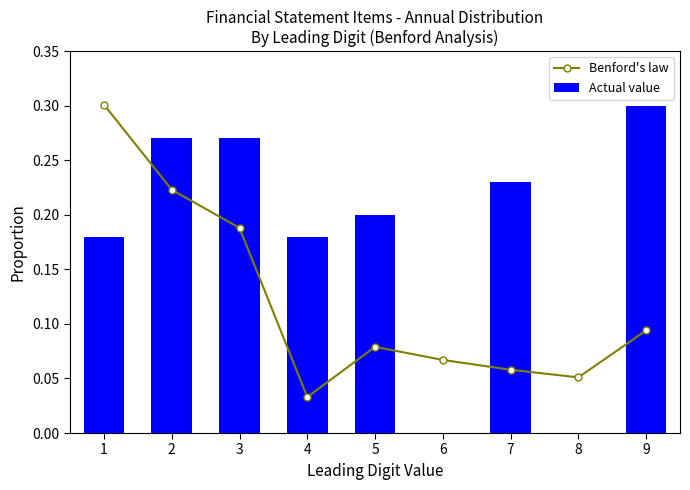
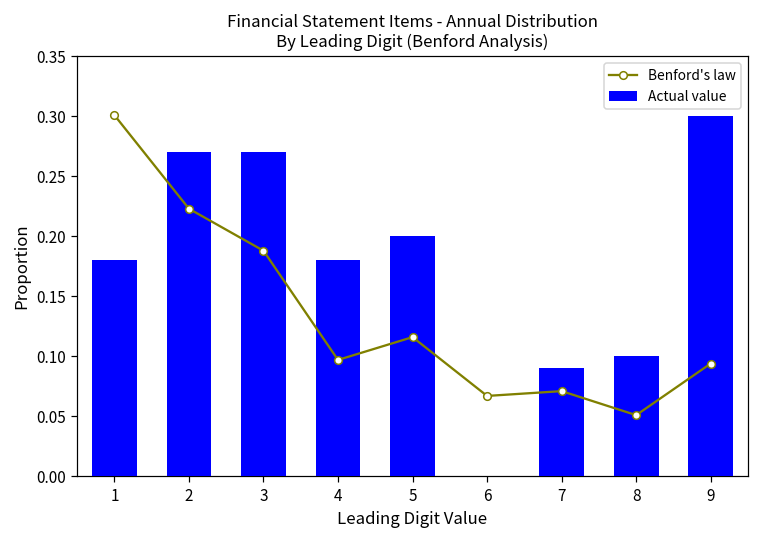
Benford's law, 4: 0.033 -> 0.097
Benford's law, 5: 0.079 -> 0.116
Benford's law, 7: 0.058 -> 0.071
Actual value, 7: 0.23 -> 0.09
Actual value, 8: 0.0 -> 0.1
